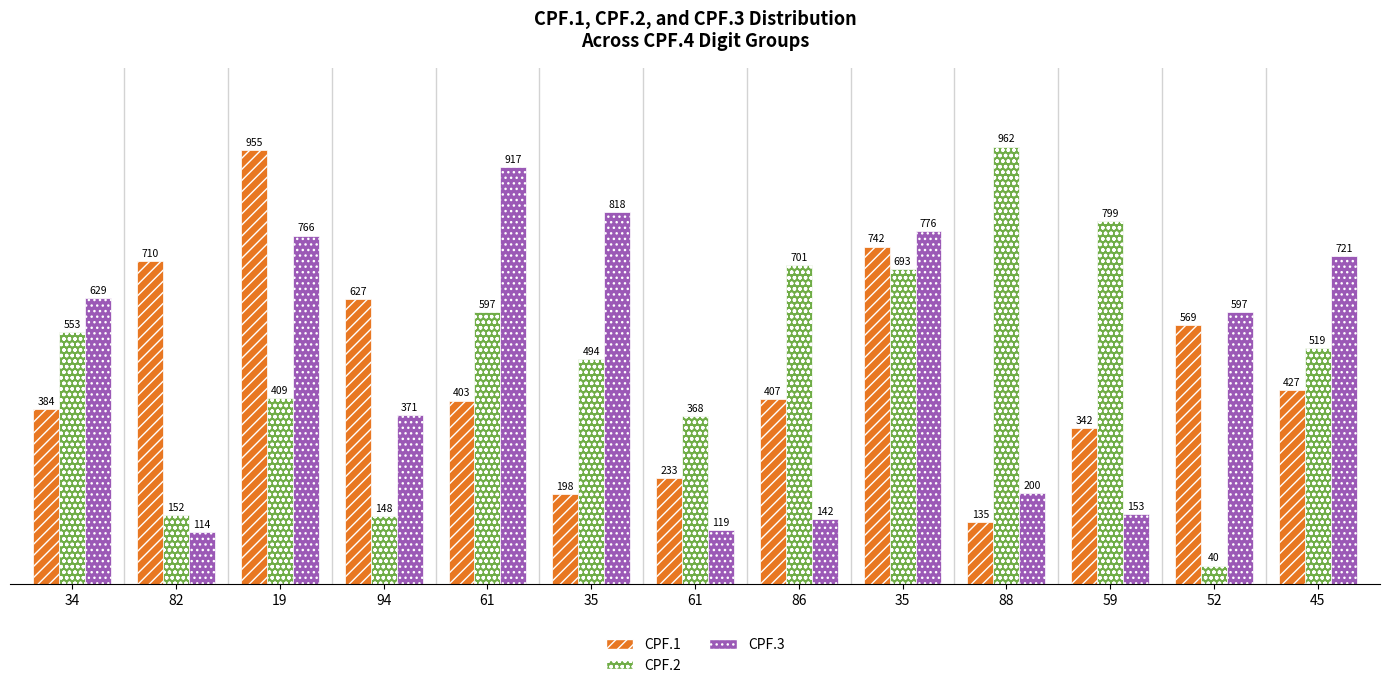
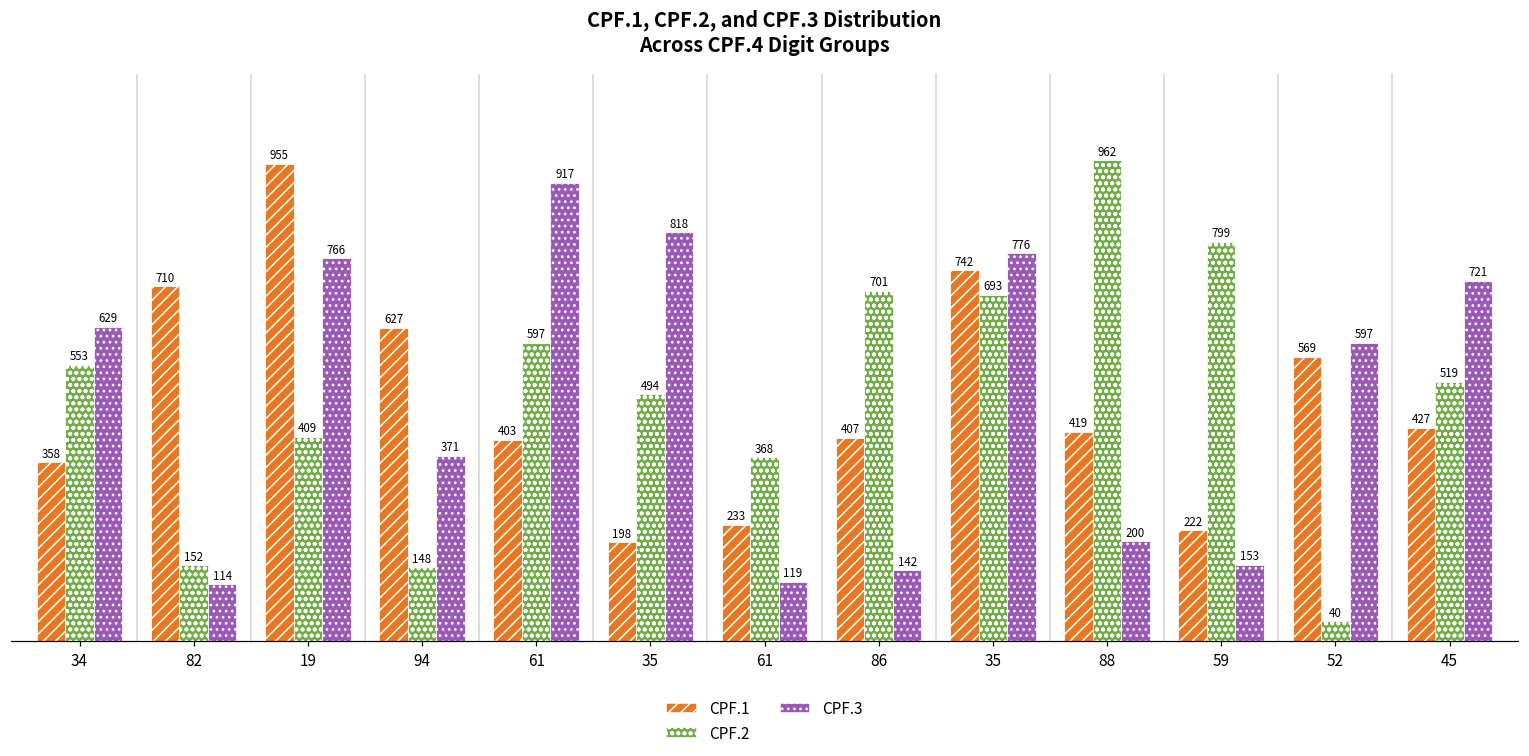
CPF.1, 34: 384 -> 358
CPF.1, 88: 135 -> 419
CPF.1, 59: 342 -> 222
